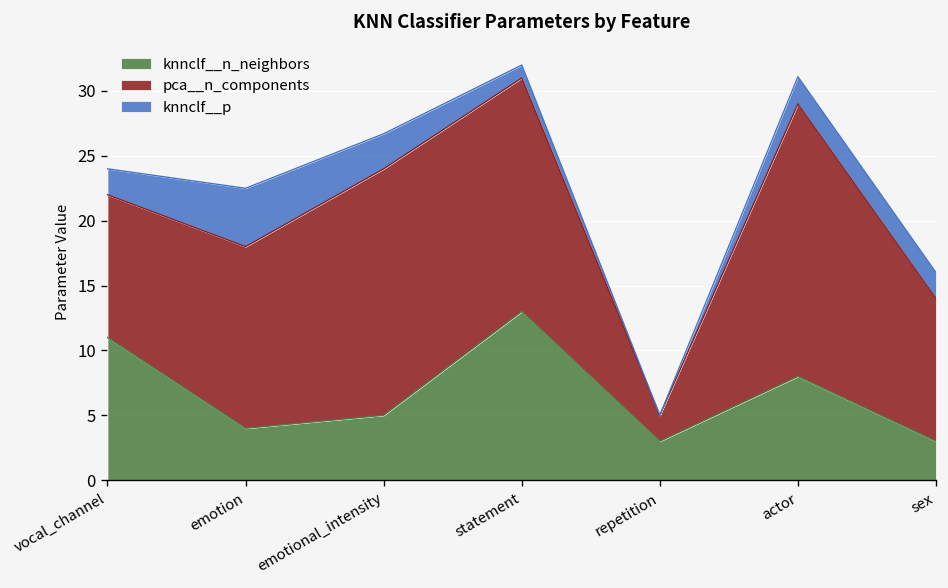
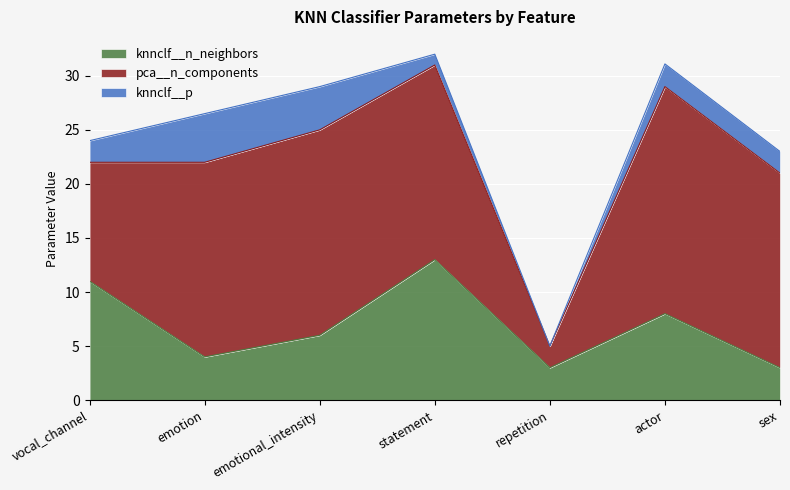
pca__n_components, emotion: 14 -> 18
knnclf__n_neighbors, emotional_intensity: 5 -> 6
knnclf__p, emotional_intensity: 2.7 -> 4.0
pca__n_components, sex: 11 -> 18
